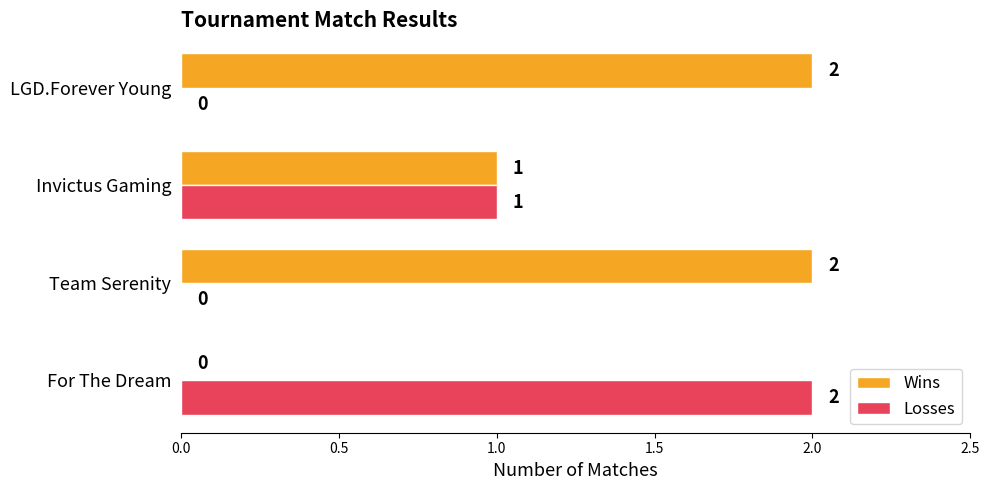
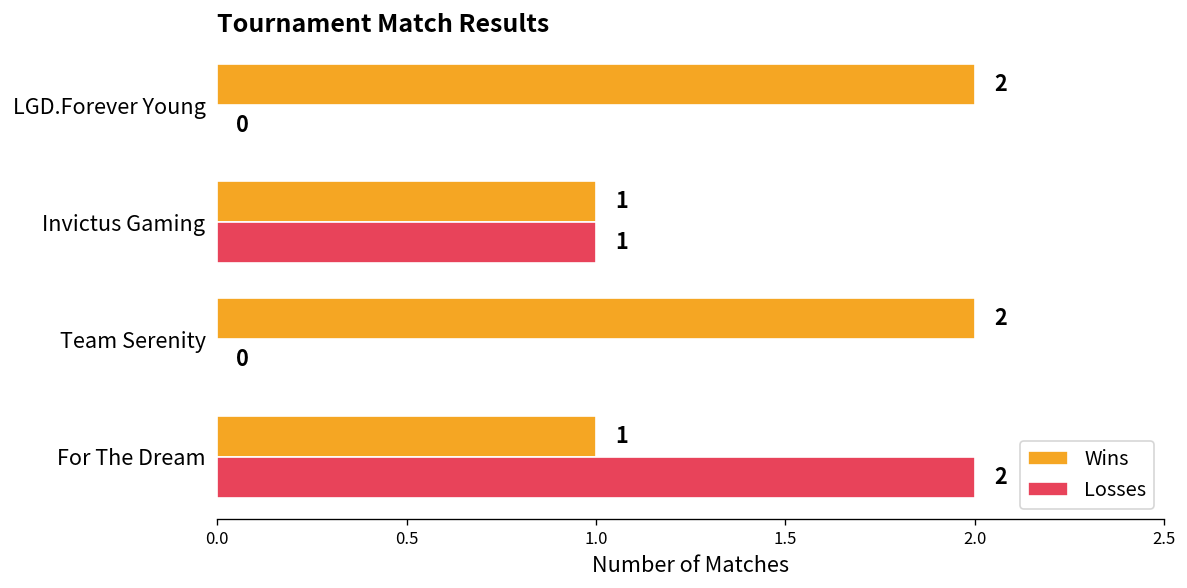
Wins, For The Dream: 0 -> 1
